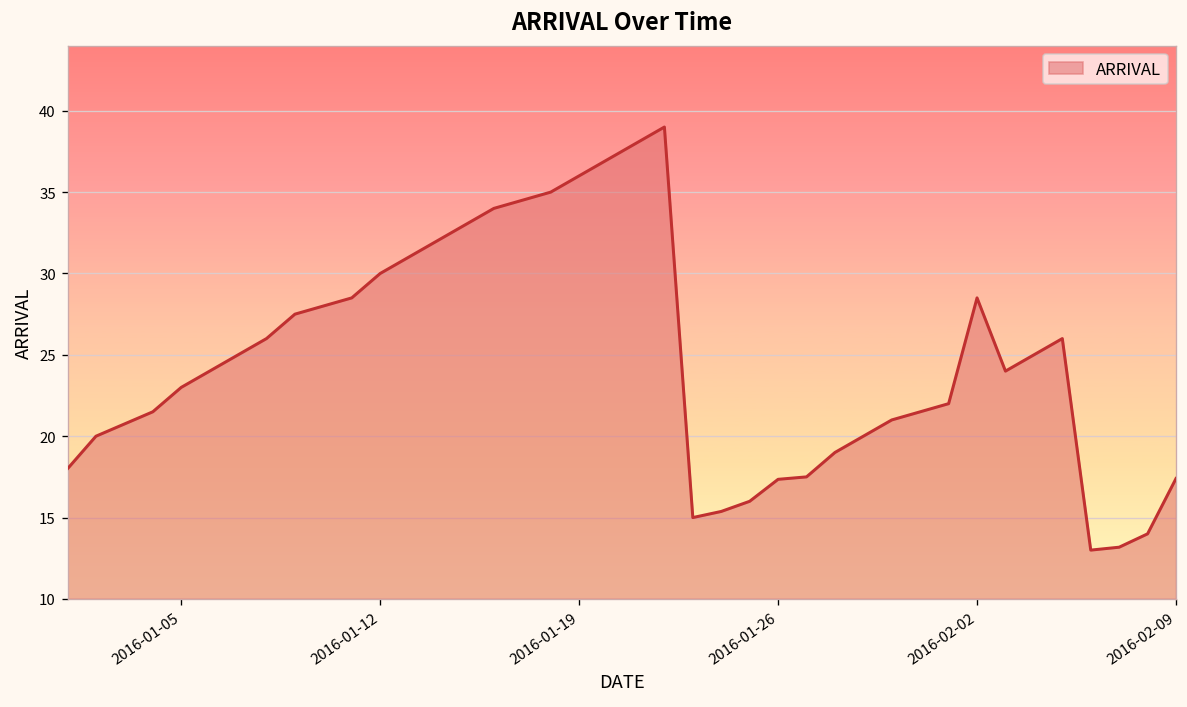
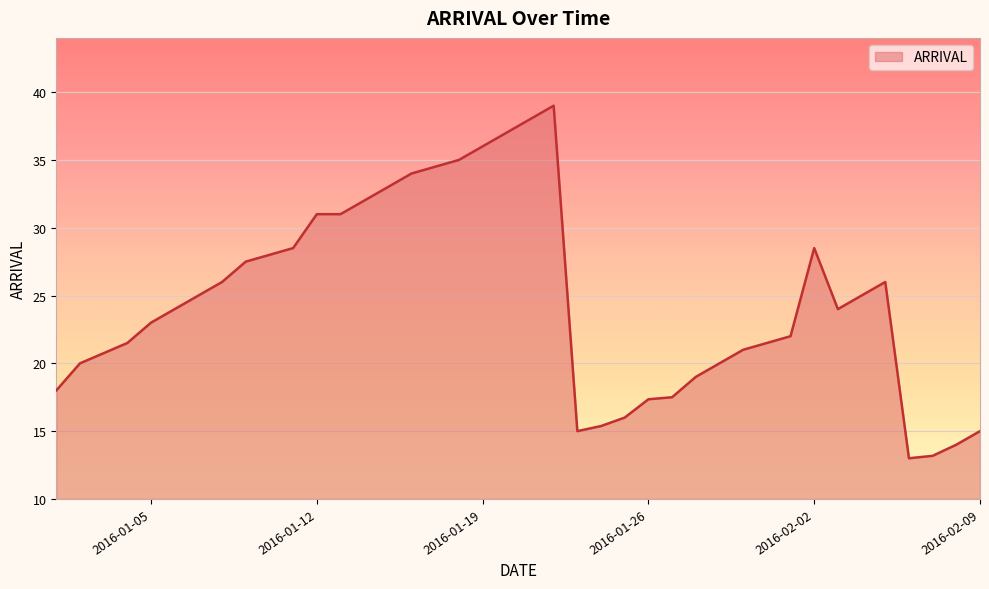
2016-01-12: 30 -> 31
2016-02-09: 17.4 -> 15.0
